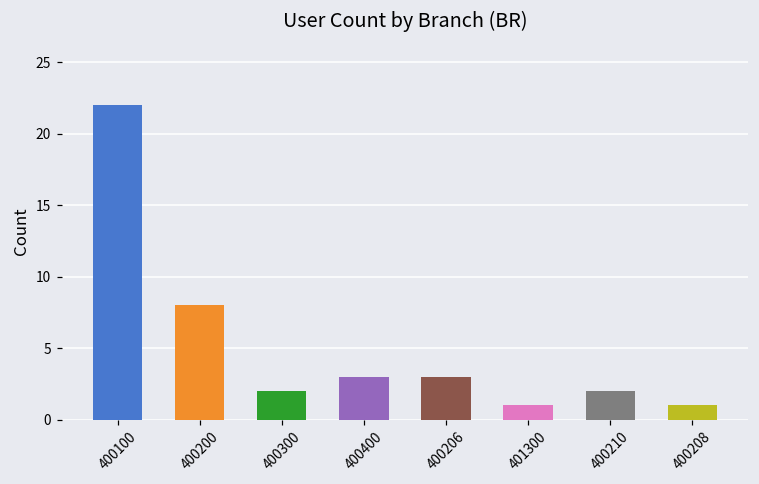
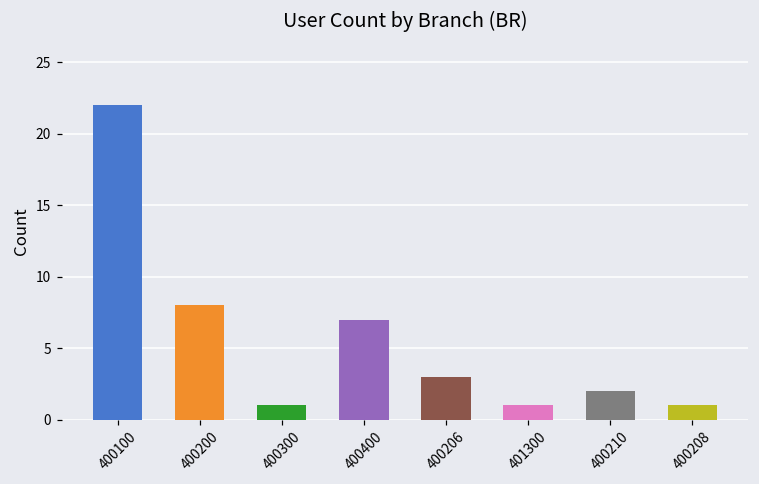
400300: 2 -> 1
400400: 3 -> 7
